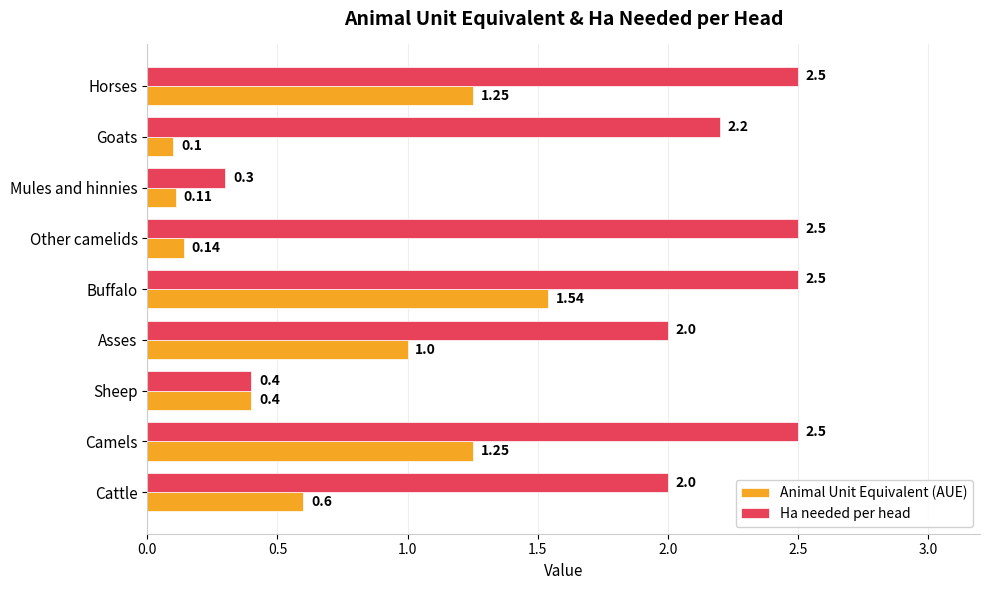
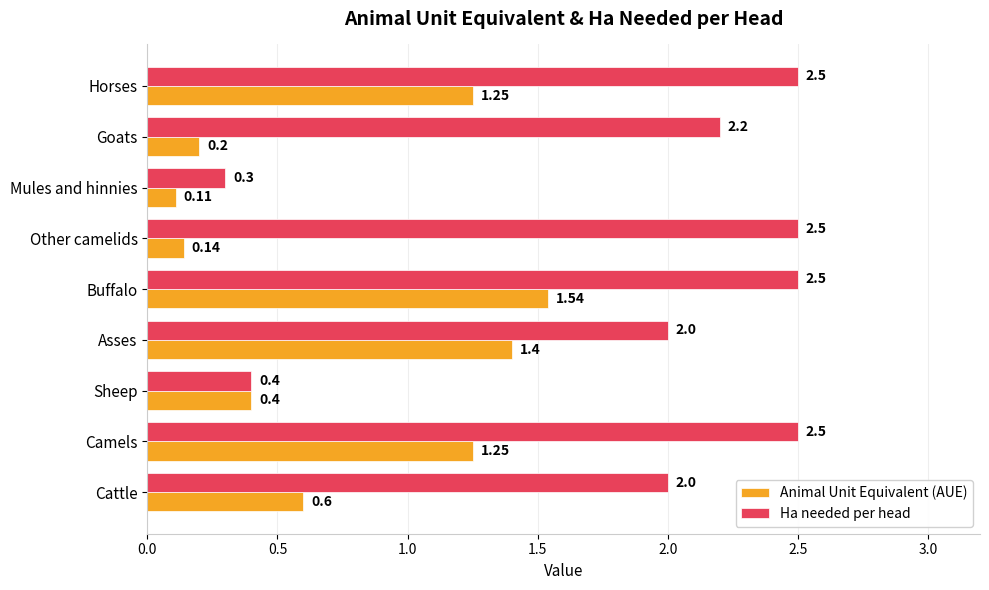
Animal Unit Equivalent (AUE), Goats: 0.1 -> 0.2
Animal Unit Equivalent (AUE), Asses: 1.0 -> 1.4
